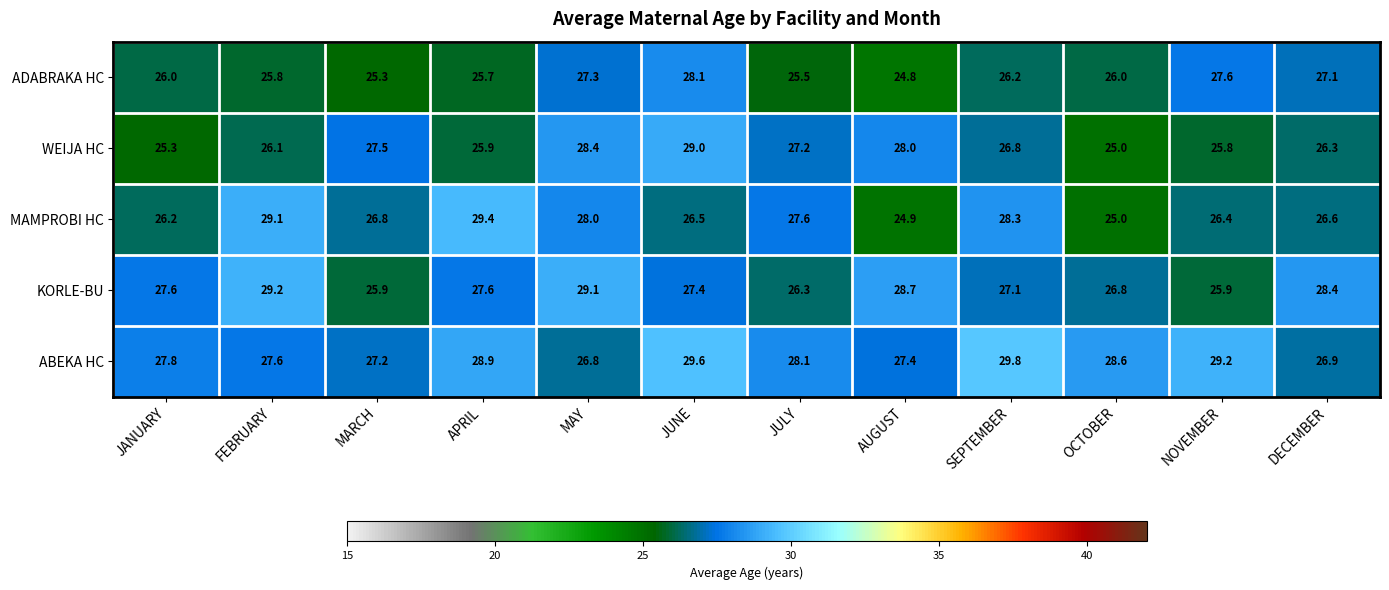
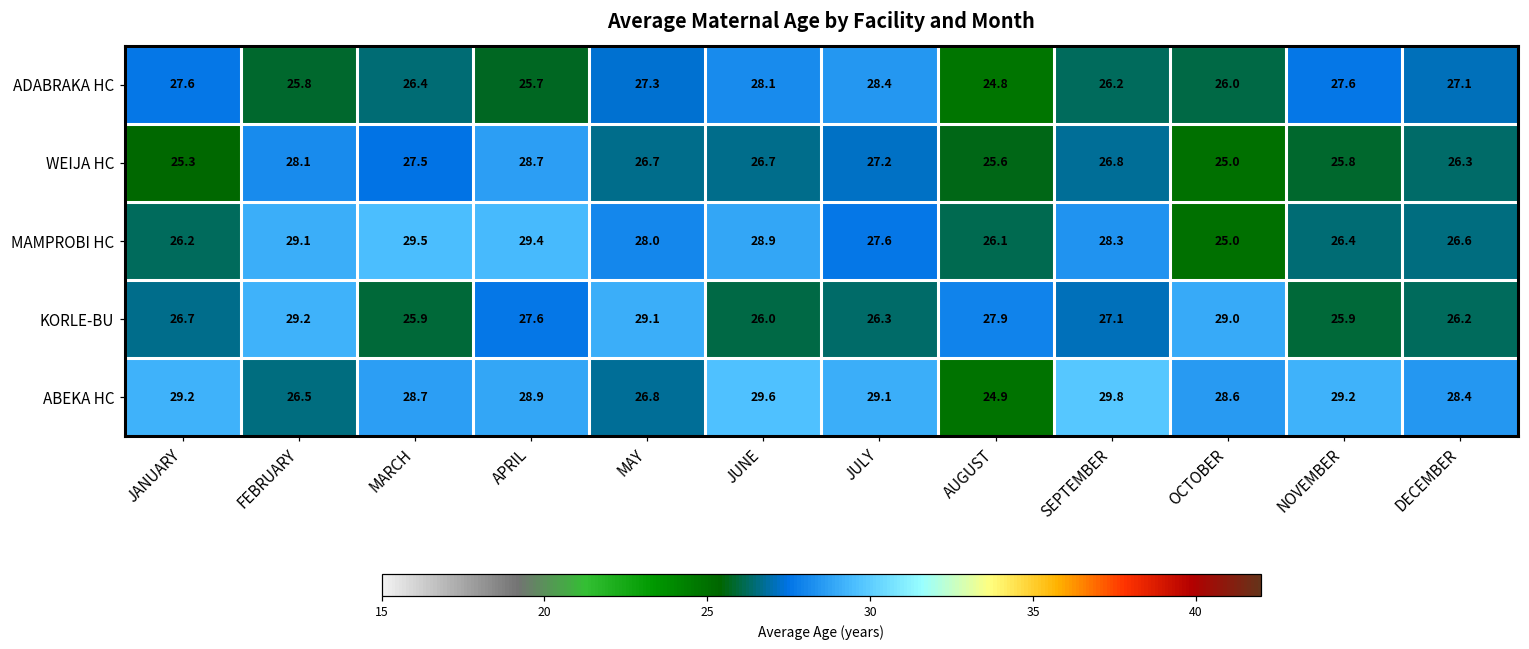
ADABRAKA HC, JANUARY: 26.0 -> 27.6
ADABRAKA HC, MARCH: 25.3 -> 26.4
ADABRAKA HC, JULY: 25.5 -> 28.4
WEIJA HC, FEBRUARY: 26.1 -> 28.1
WEIJA HC, APRIL: 25.9 -> 28.7
WEIJA HC, MAY: 28.4 -> 26.7
WEIJA HC, JUNE: 29.0 -> 26.7
WEIJA HC, AUGUST: 28.0 -> 25.6
MAMPROBI HC, MARCH: 26.8 -> 29.5
MAMPROBI HC, JUNE: 26.5 -> 28.9
MAMPROBI HC, AUGUST: 24.9 -> 26.1
KORLE-BU, JANUARY: 27.6 -> 26.7
KORLE-BU, JUNE: 27.4 -> 26.0
KORLE-BU, AUGUST: 28.7 -> 27.9
KORLE-BU, OCTOBER: 26.8 -> 29.0
KORLE-BU, DECEMBER: 28.4 -> 26.2
ABEKA HC, JANUARY: 27.8 -> 29.2
ABEKA HC, FEBRUARY: 27.6 -> 26.5
ABEKA HC, MARCH: 27.2 -> 28.7
ABEKA HC, JULY: 28.1 -> 29.1
ABEKA HC, AUGUST: 27.4 -> 24.9
ABEKA HC, DECEMBER: 26.9 -> 28.4
